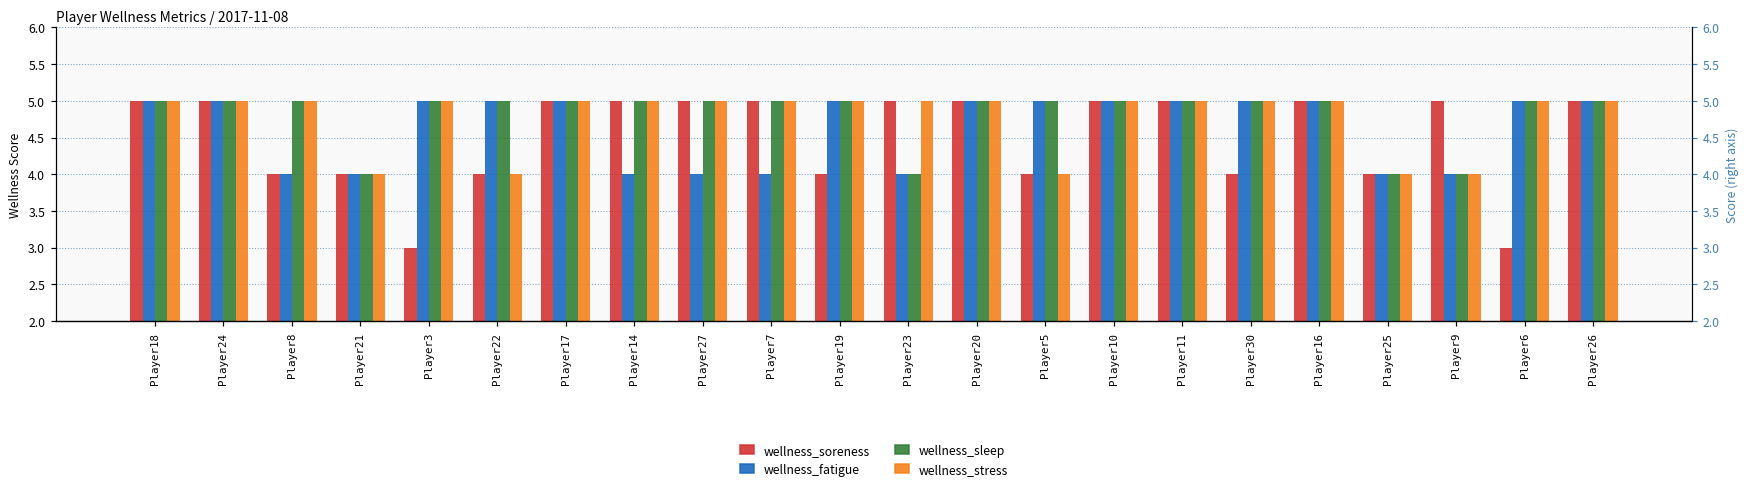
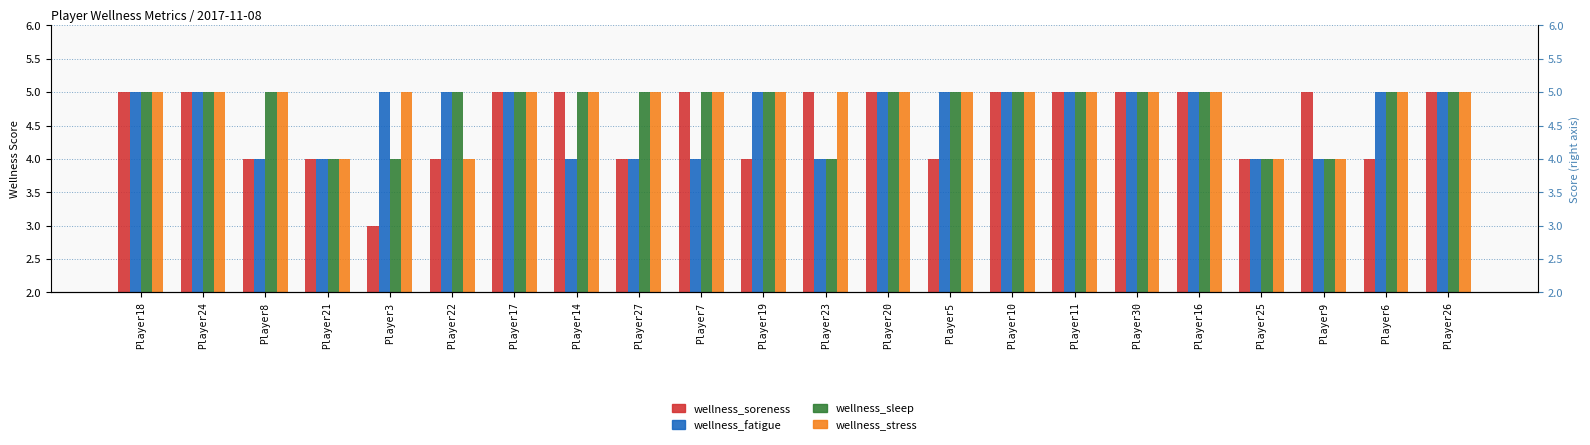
wellness_sleep, Player3: 5 -> 4
wellness_soreness, Player27: 5 -> 4
wellness_stress, Player5: 4 -> 5
wellness_soreness, Player30: 4 -> 5
wellness_soreness, Player6: 3 -> 4
